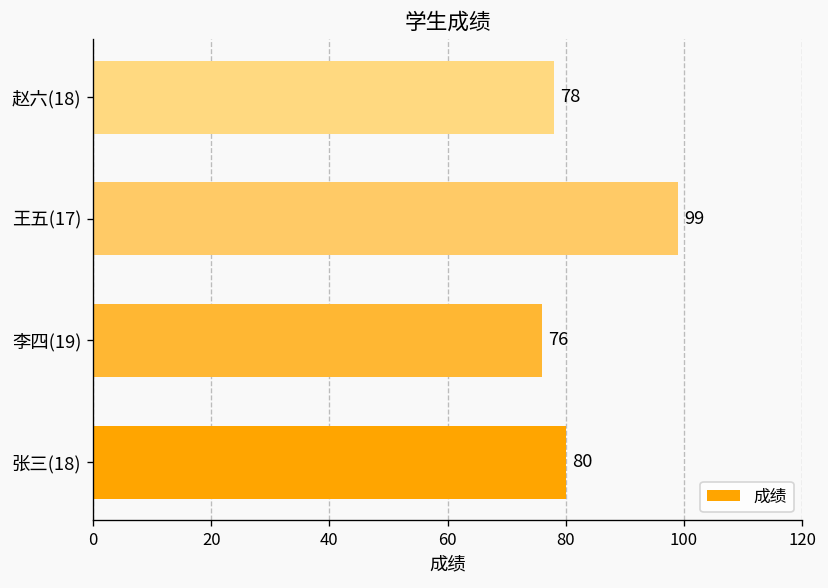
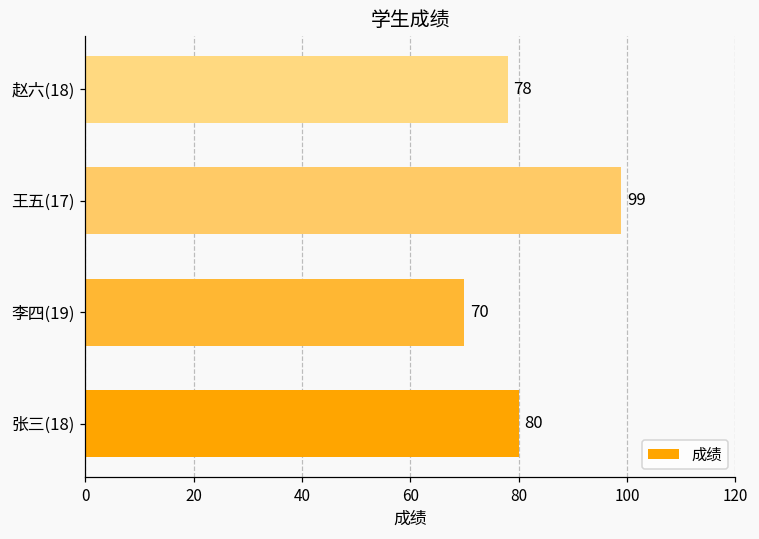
李四(19): 76 -> 70
